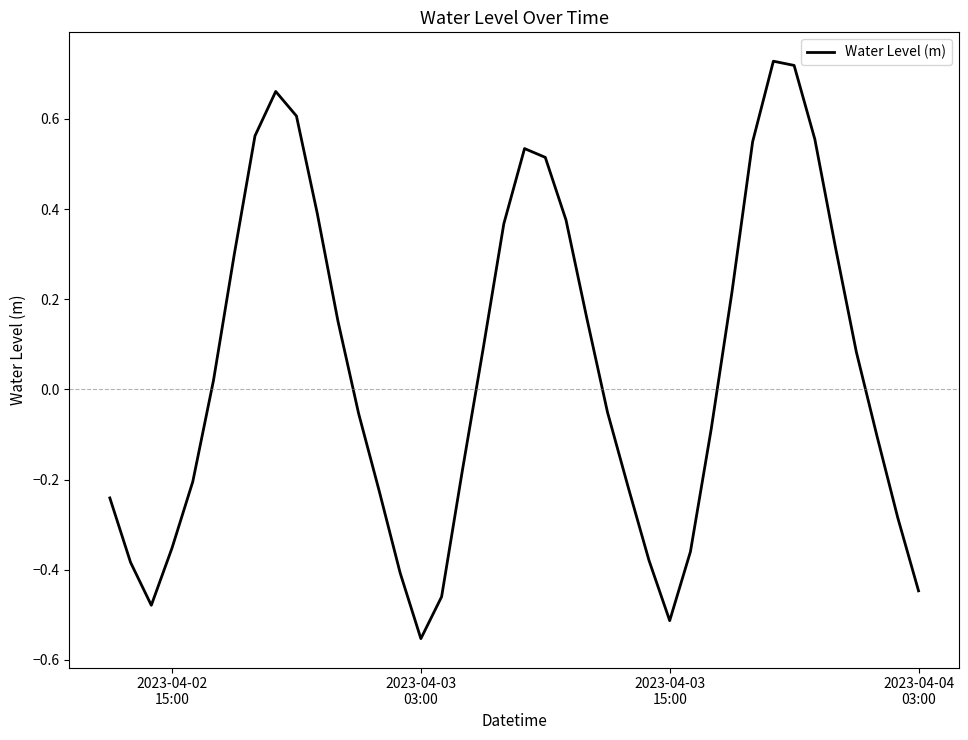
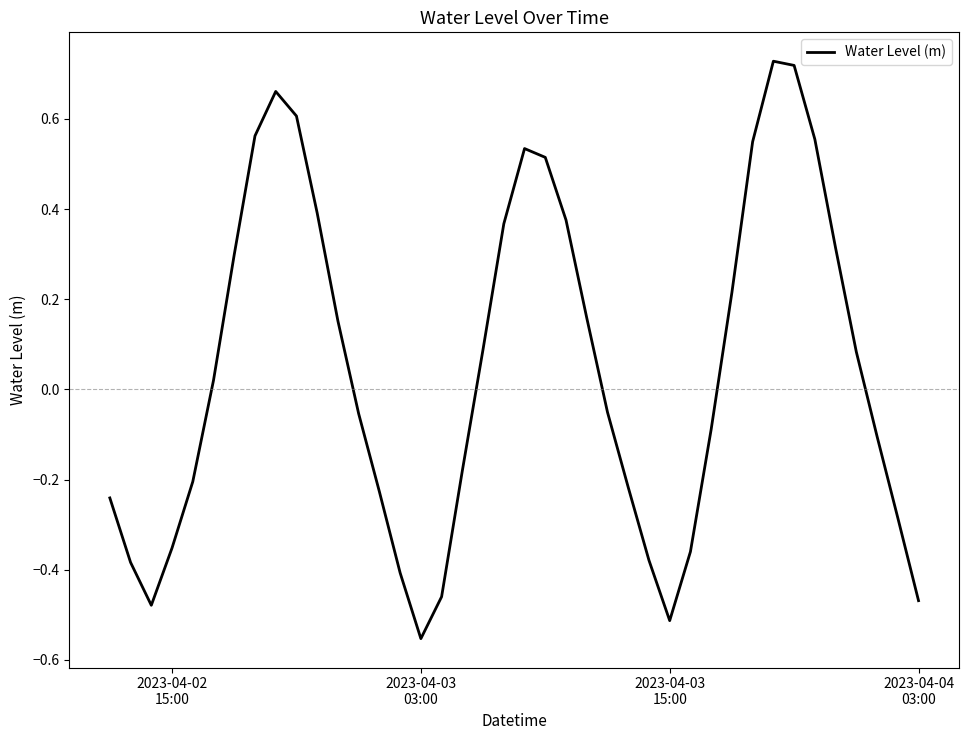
2023-04-04 03:00: -0.45 -> -0.47
